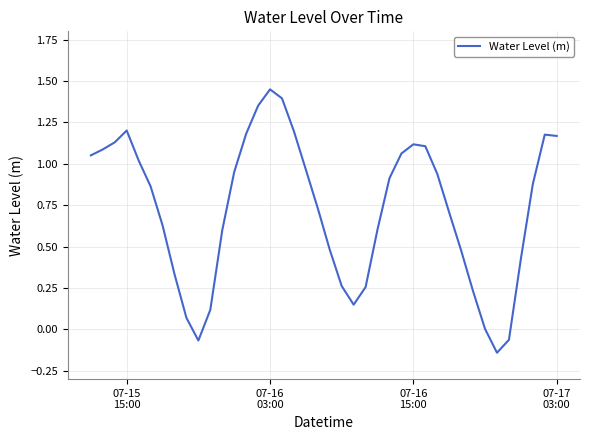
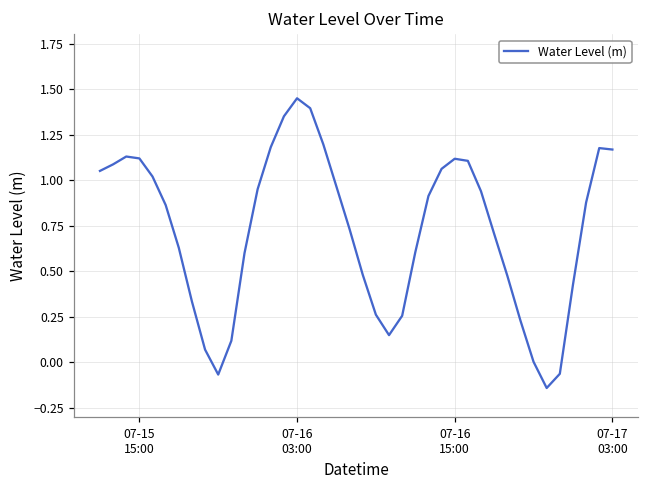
07-15 15:00: 1.20 -> 1.12
